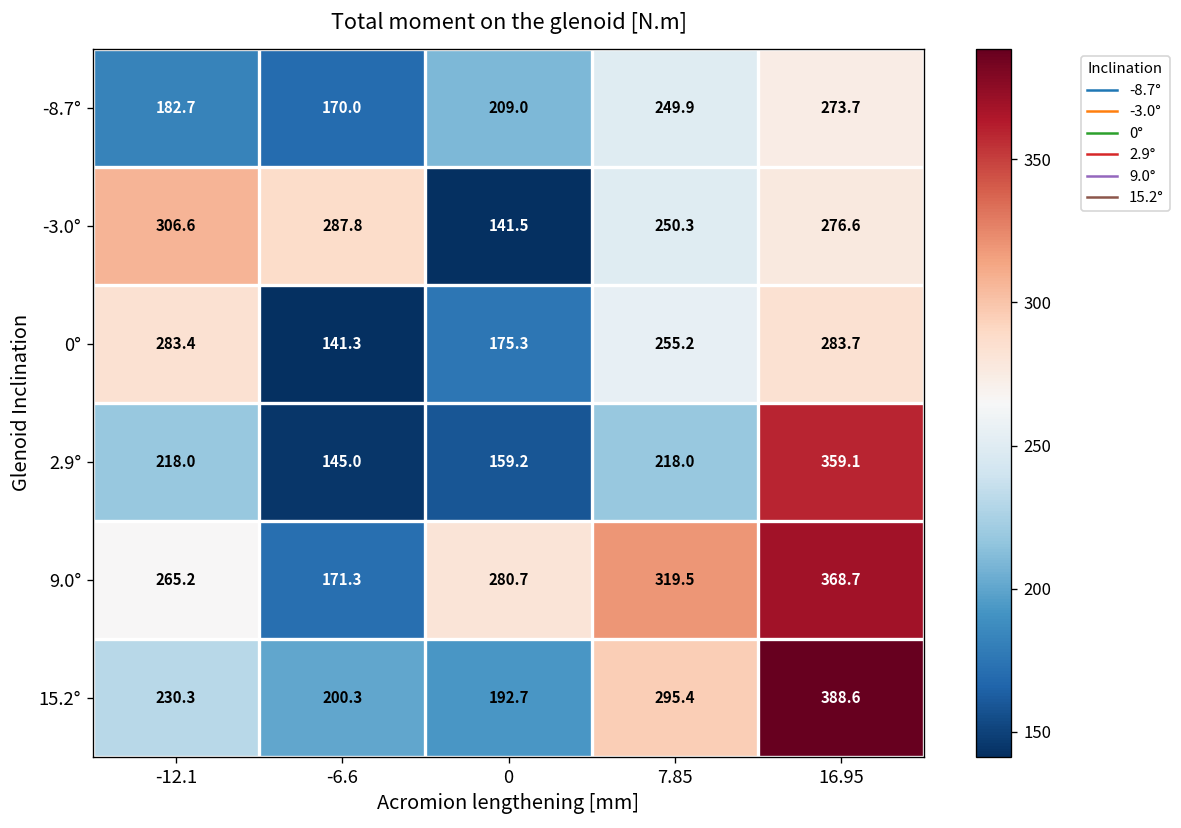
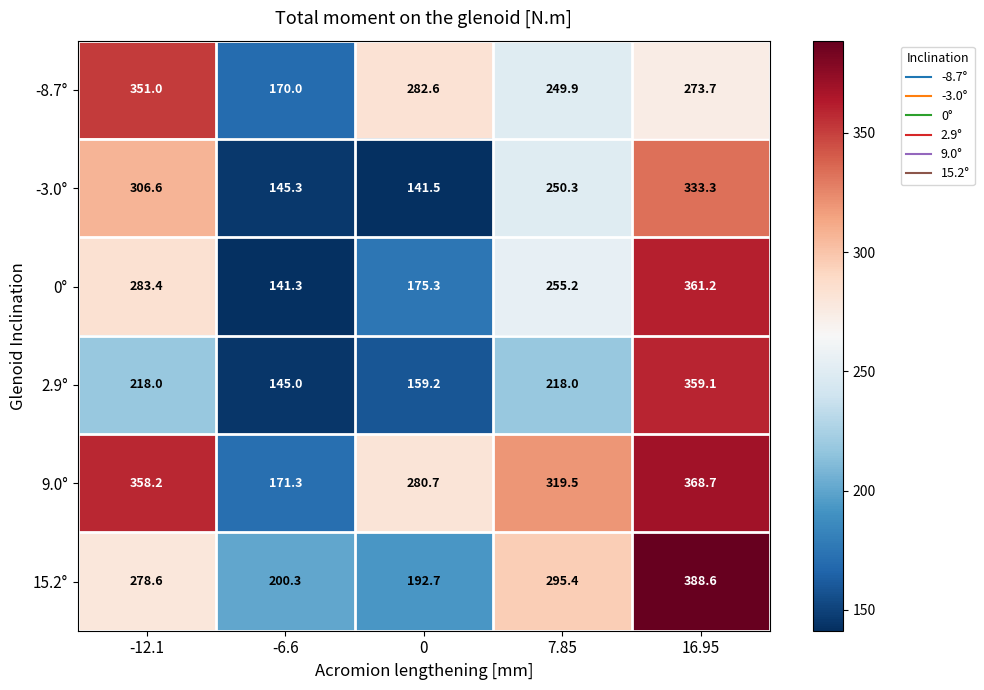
-8.7°, -12.1: 182.7 -> 351.0
-8.7°, 0: 209.0 -> 282.6
-3.0°, -6.6: 287.8 -> 145.3
-3.0°, 16.95: 276.6 -> 333.3
0°, 16.95: 283.7 -> 361.2
9.0°, -12.1: 265.2 -> 358.2
15.2°, -12.1: 230.3 -> 278.6
